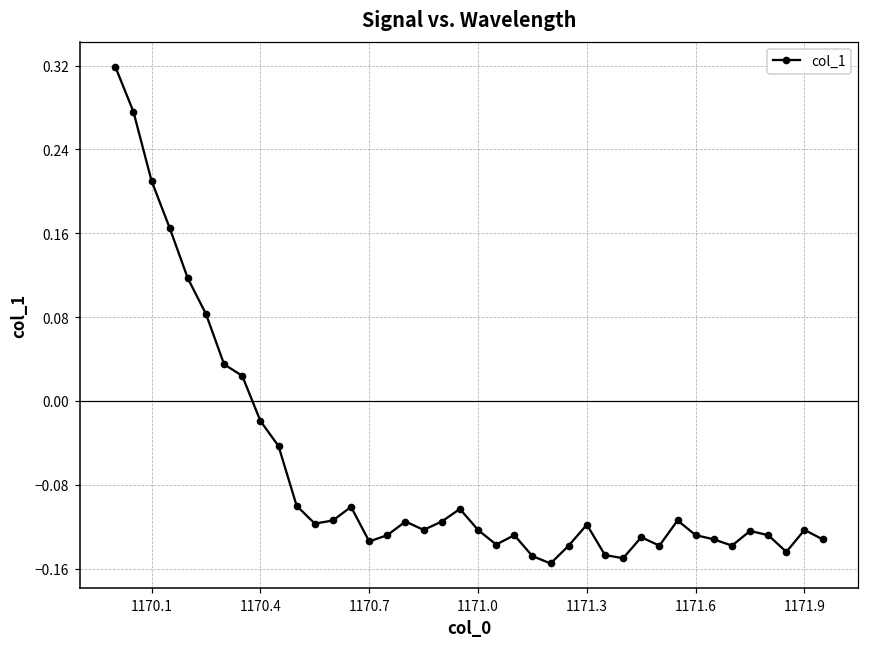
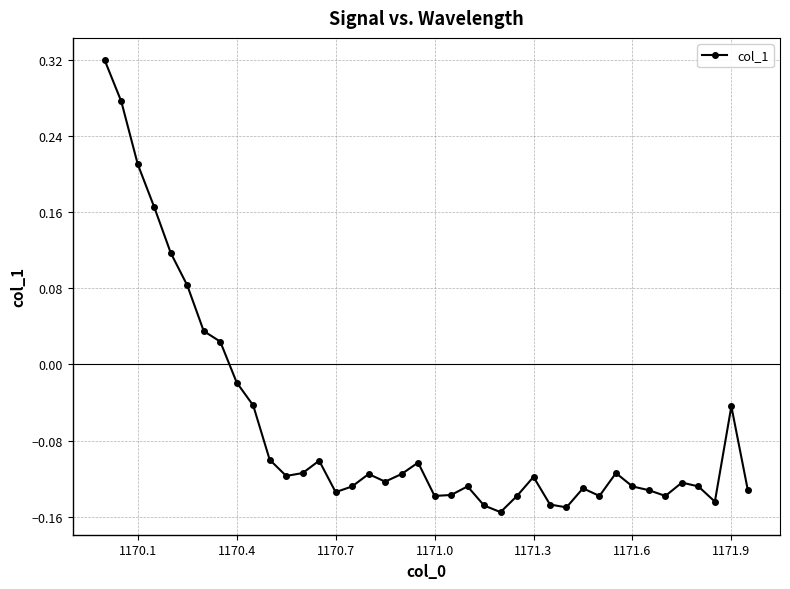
1171.0: -0.12 -> -0.14
1171.9: -0.12 -> -0.04
